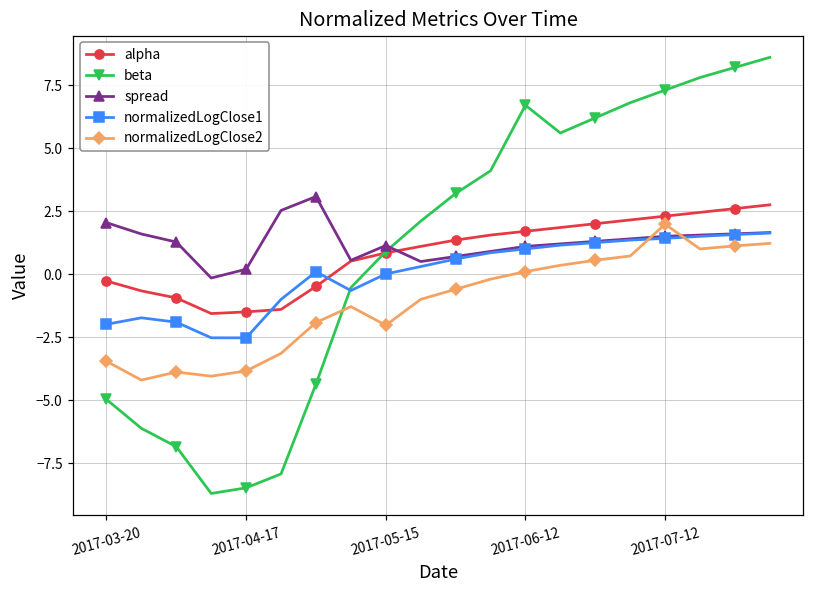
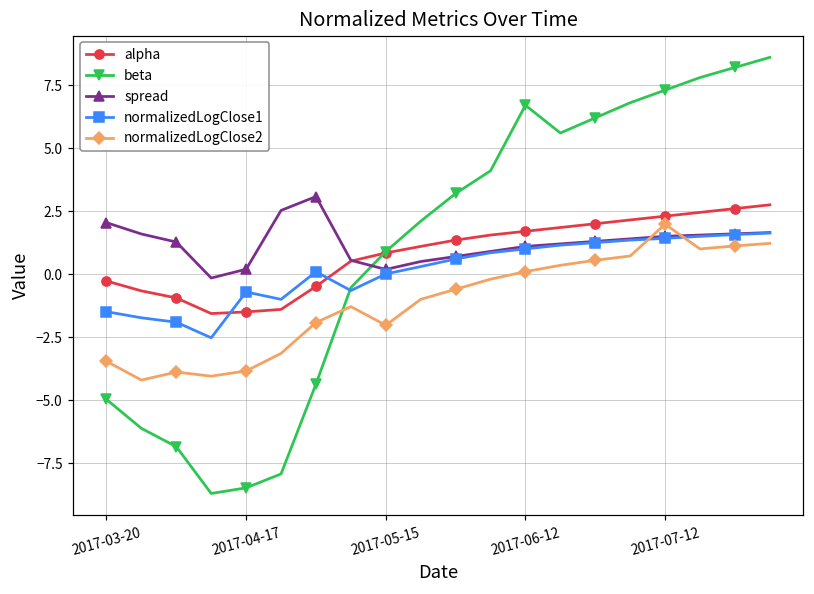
normalizedLogClose1, 2017-03-20: -2.0 -> -1.5
normalizedLogClose1, 2017-04-17: -2.5 -> -0.7
spread, 2017-05-15: 1.1 -> 0.2
